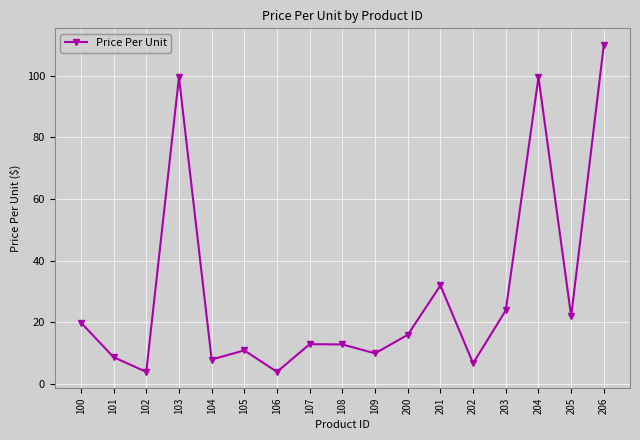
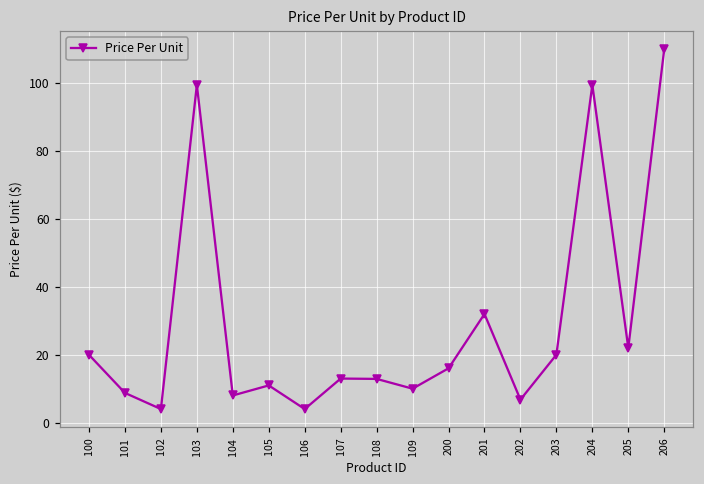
203: 24 -> 20
